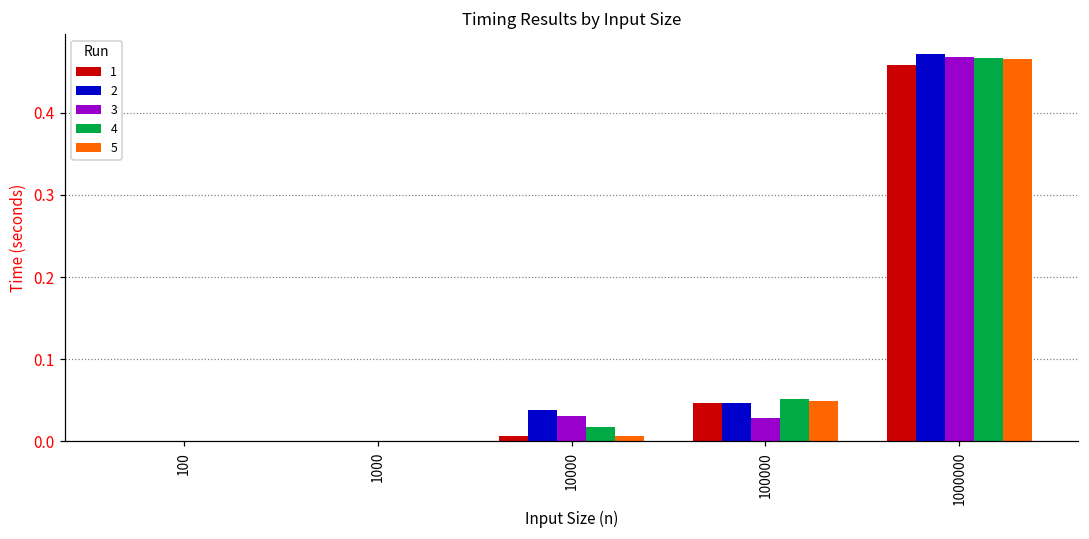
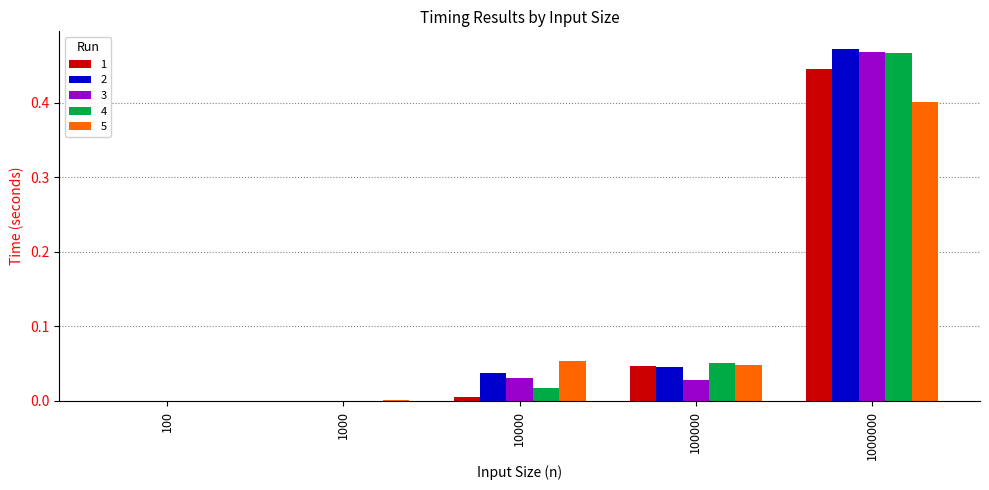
5, 10000: 0.01 -> 0.05
1, 1000000: 0.46 -> 0.45
5, 1000000: 0.47 -> 0.40
